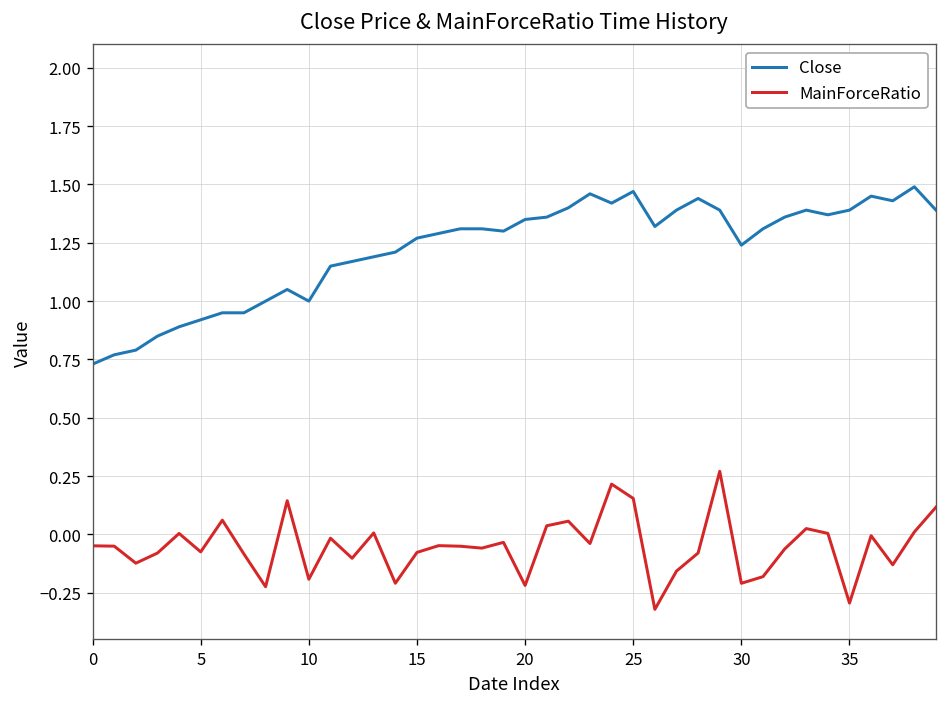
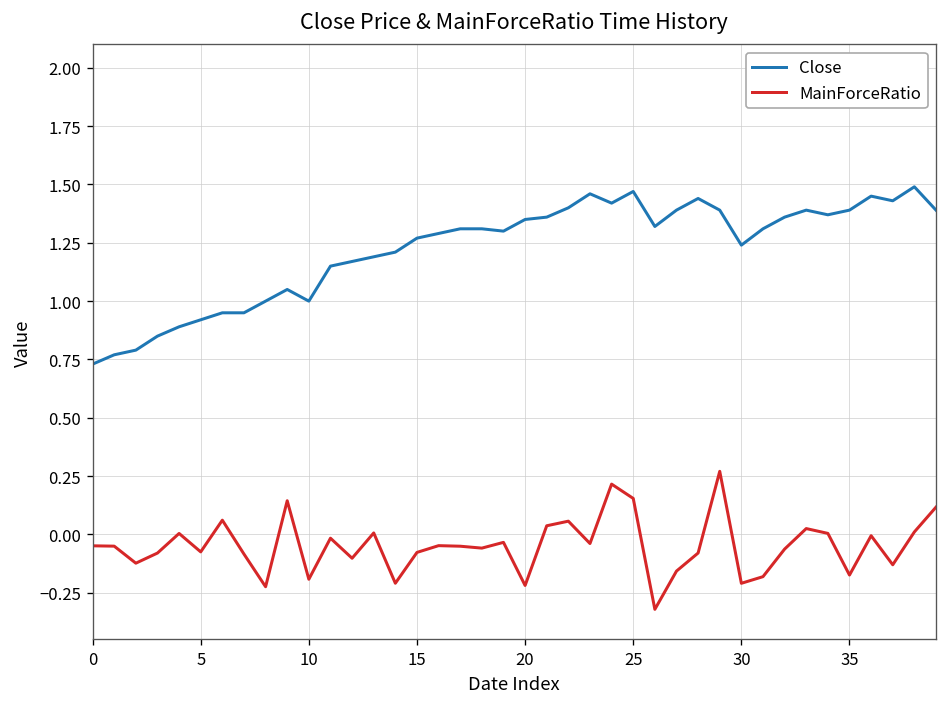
MainForceRatio, 35: -0.29 -> -0.17
